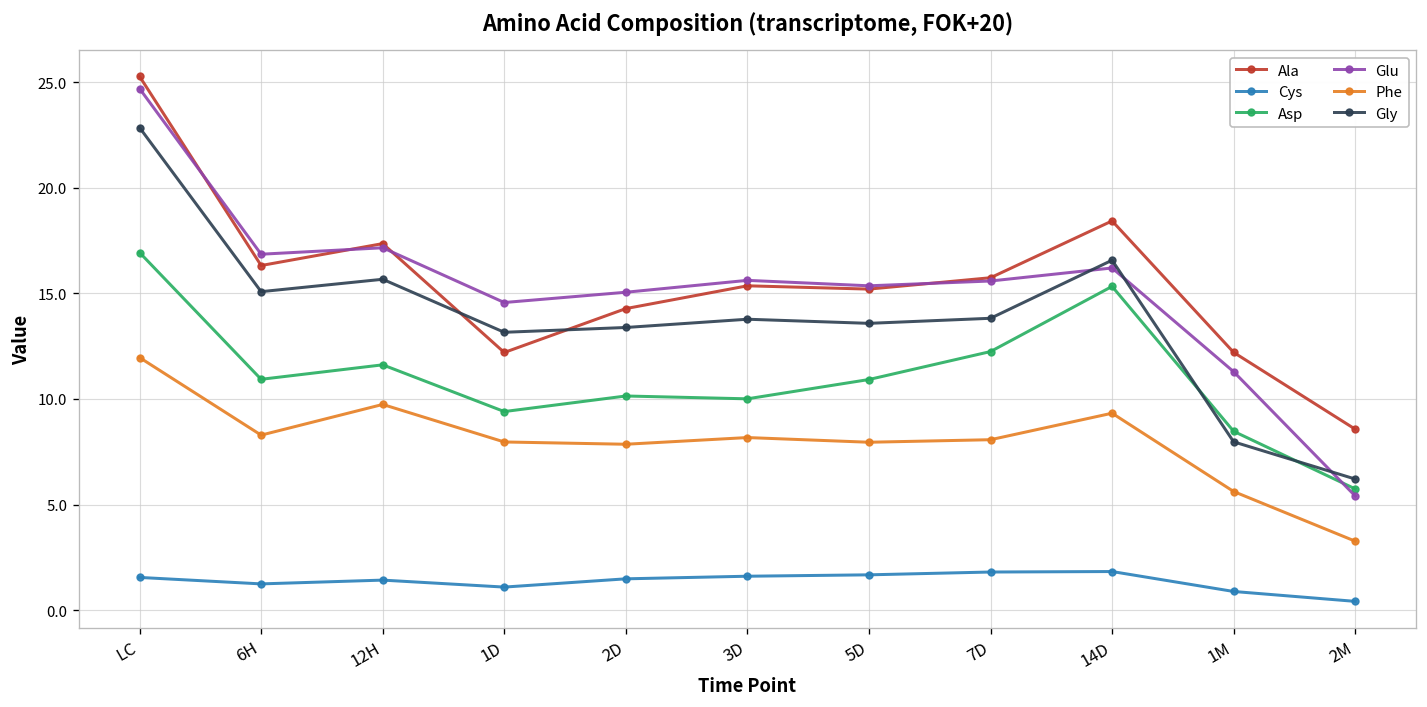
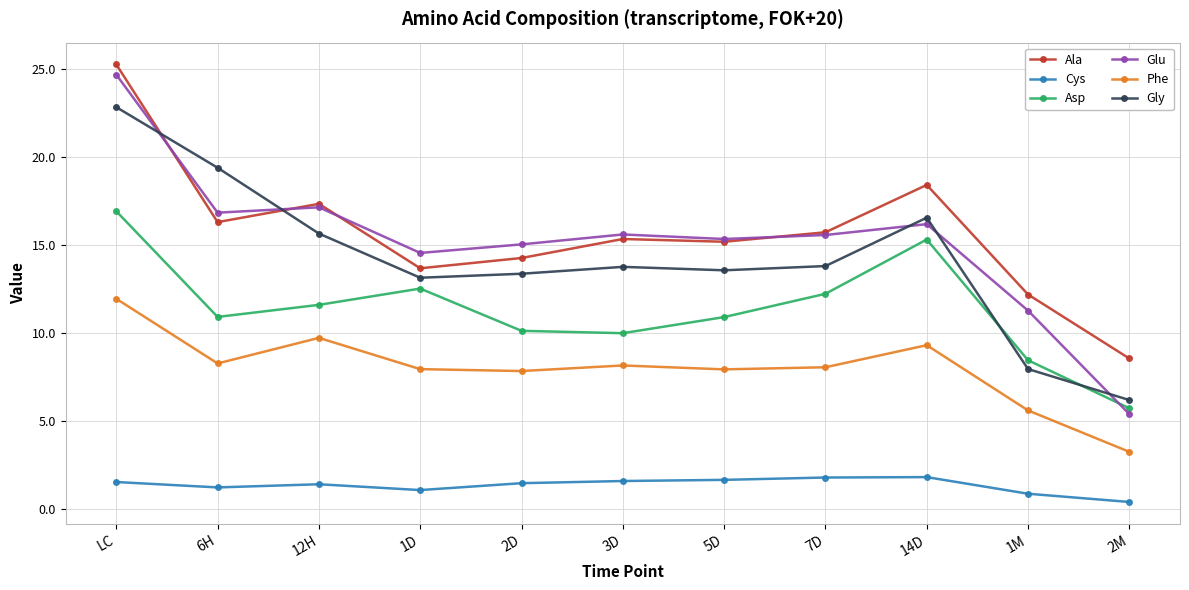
Gly, 6H: 15.1 -> 19.4
Ala, 1D: 12.2 -> 13.7
Asp, 1D: 9.4 -> 12.5
